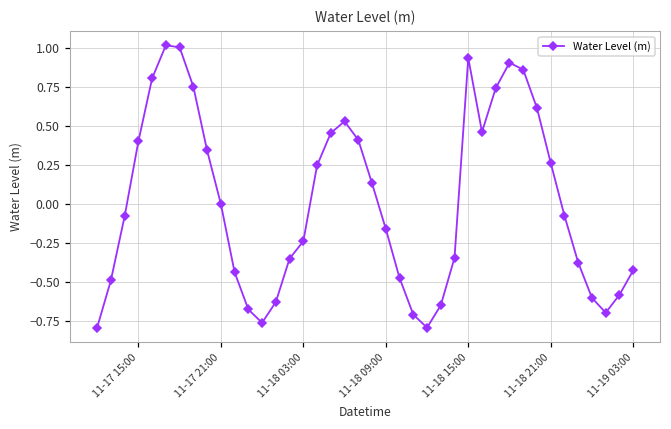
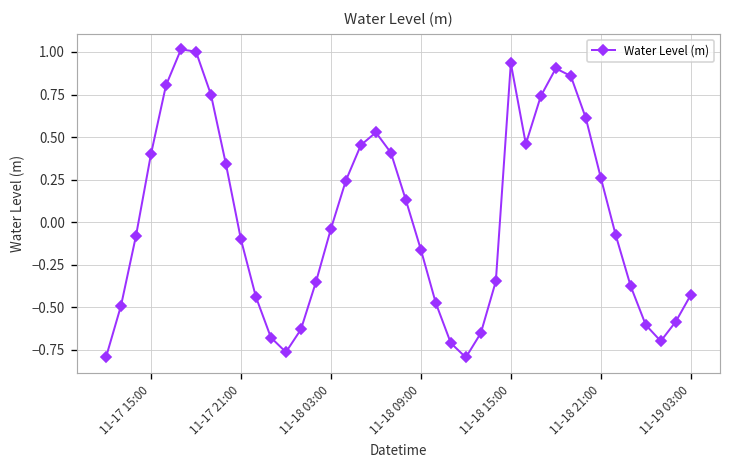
11-17 21:00: 0.00 -> -0.10
11-18 03:00: -0.24 -> -0.04
